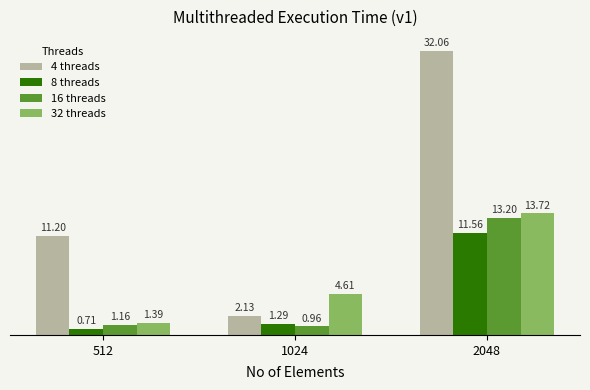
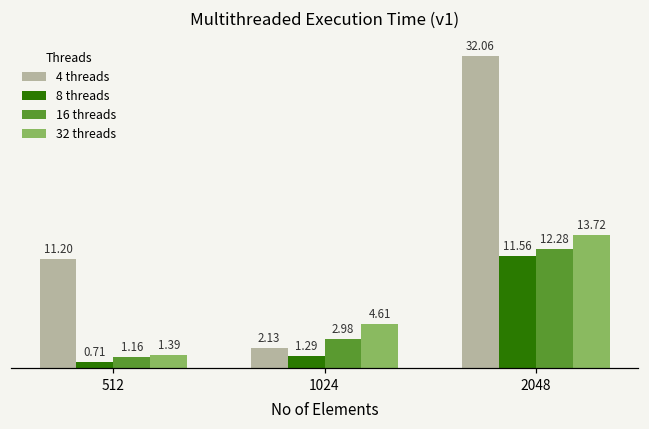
16 threads, 1024: 0.96 -> 2.98
16 threads, 2048: 13.20 -> 12.28
